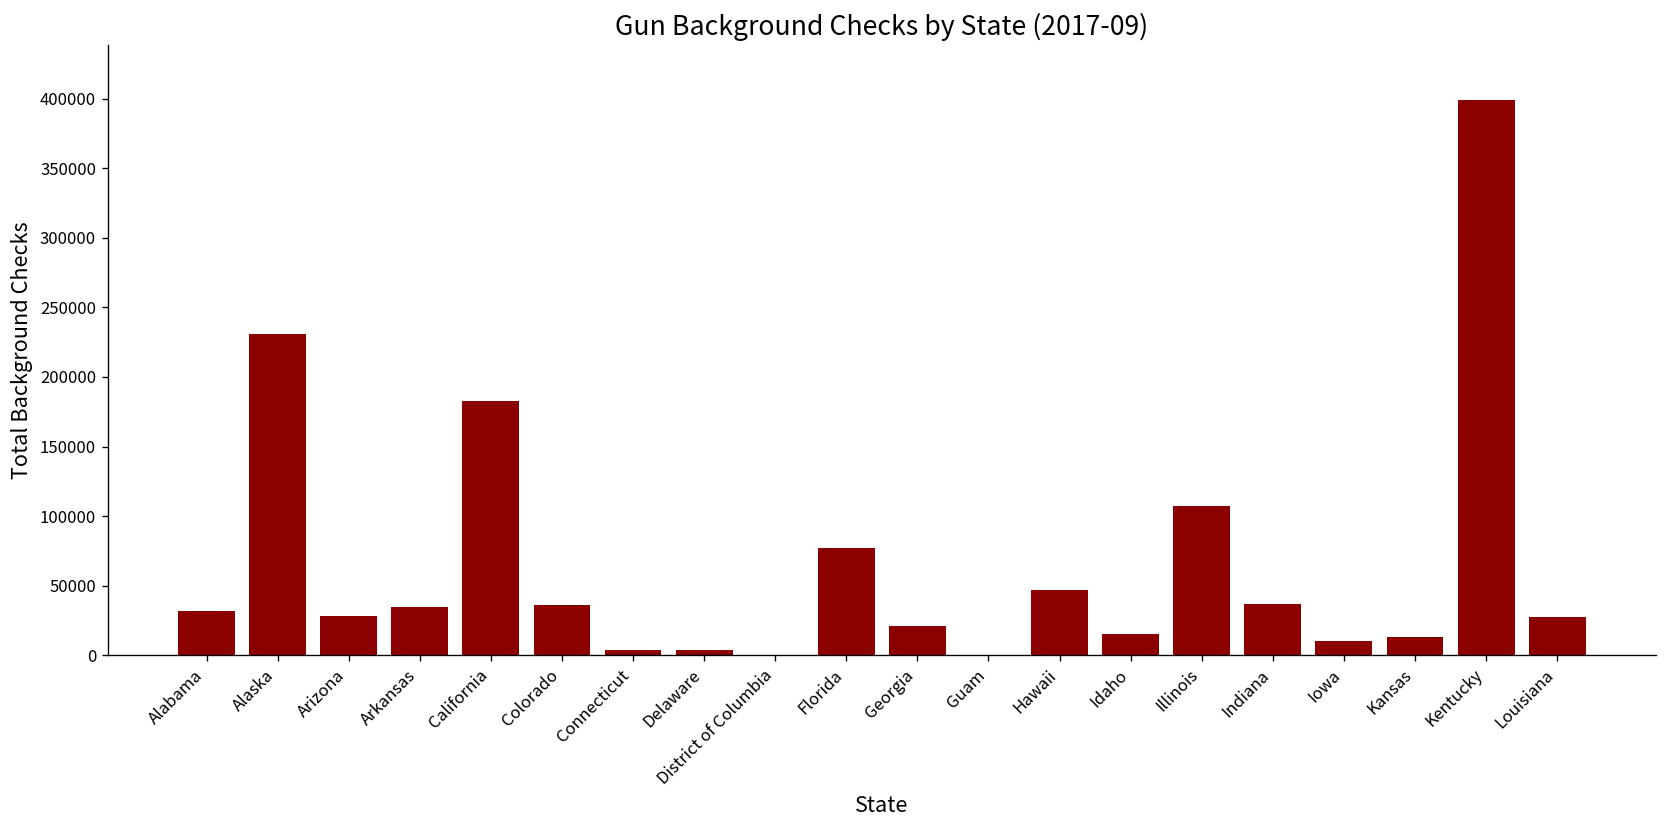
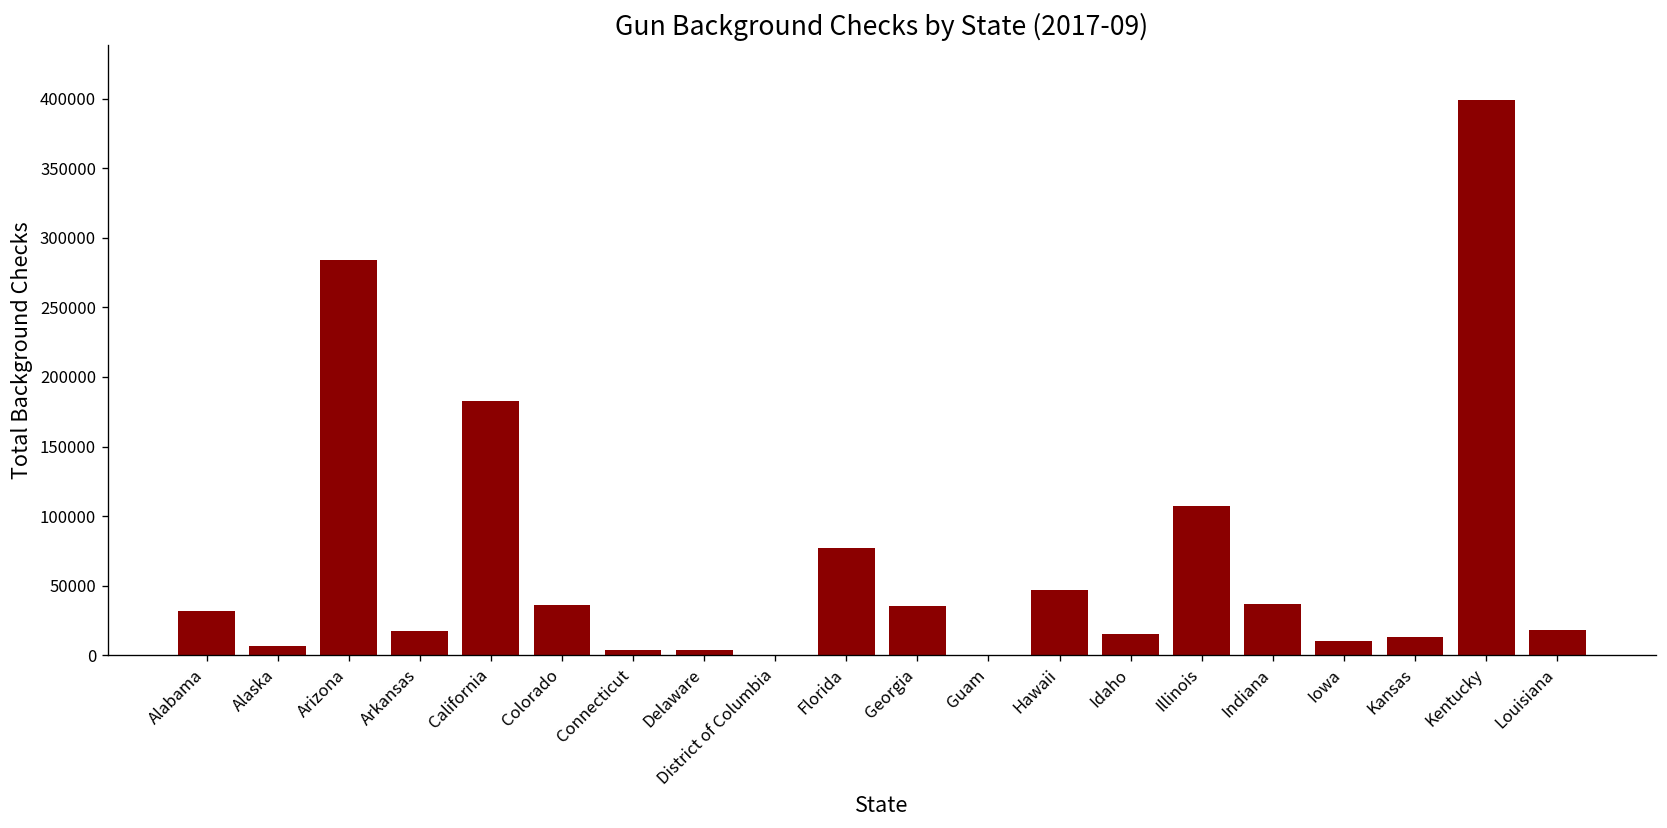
Alaska: 231000 -> 6000
Arizona: 28000 -> 284000
Arkansas: 35000 -> 18000
Georgia: 21000 -> 35000
Louisiana: 28000 -> 18000
